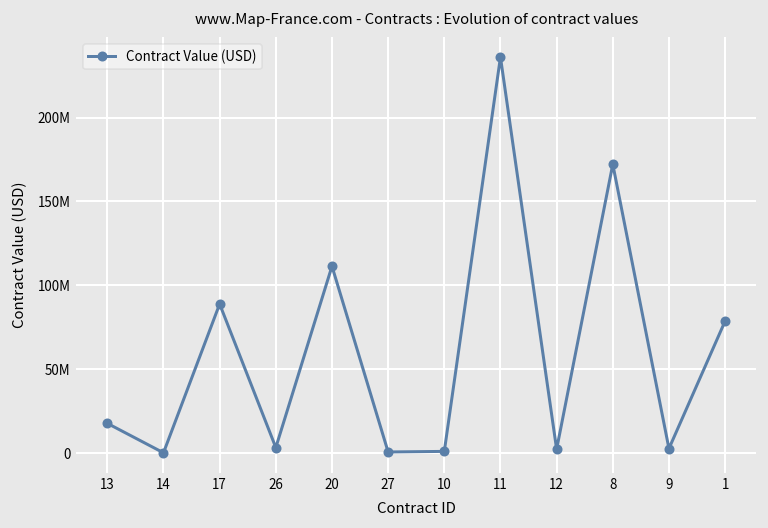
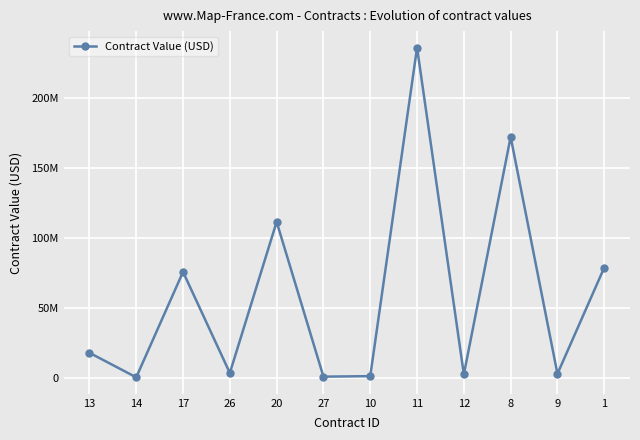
17: 89000000 -> 76000000
